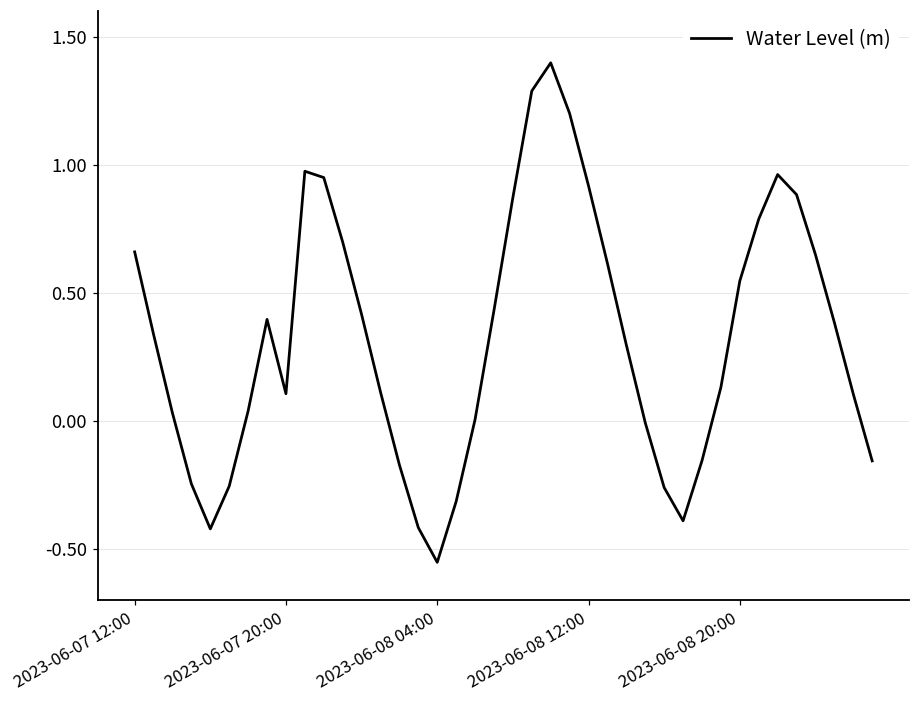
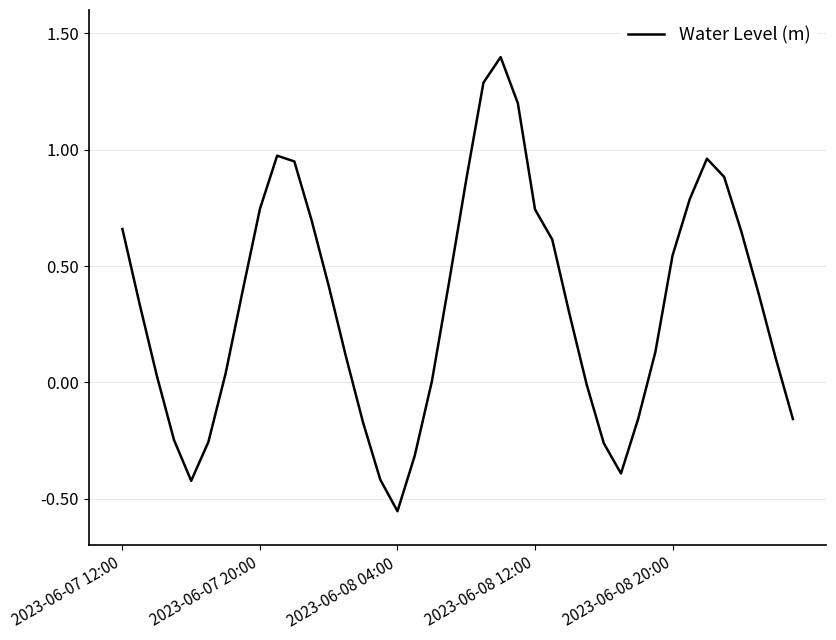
2023-06-07 20:00: 0.11 -> 0.75
2023-06-08 12:00: 0.92 -> 0.74
